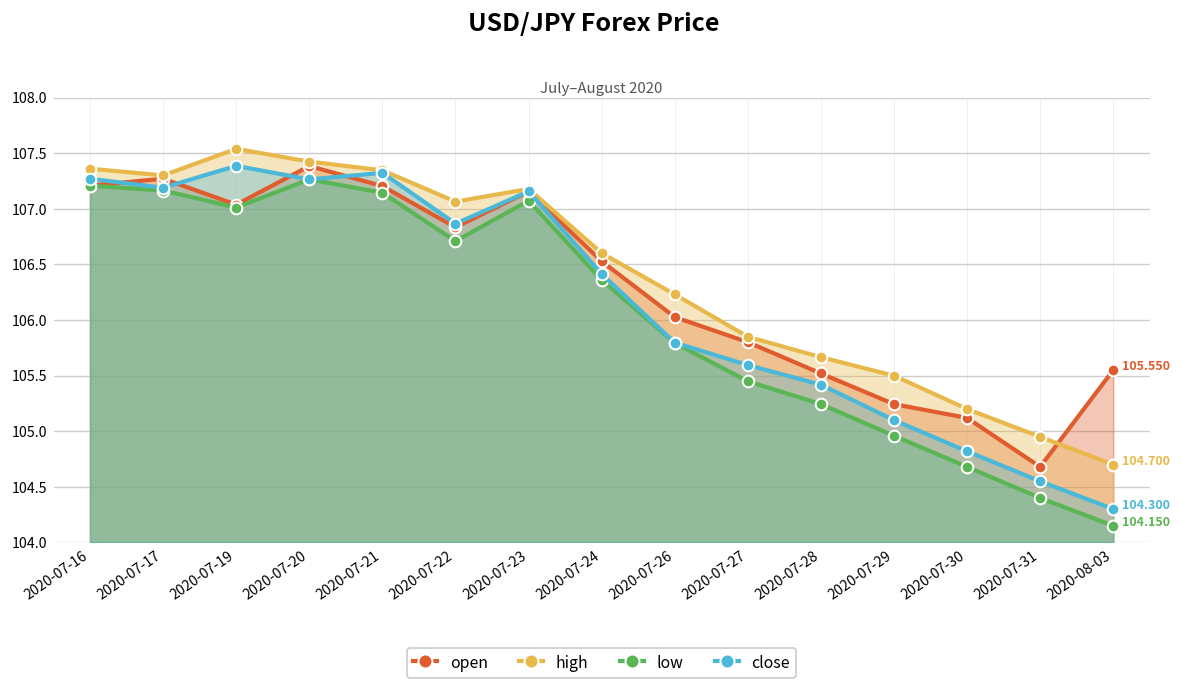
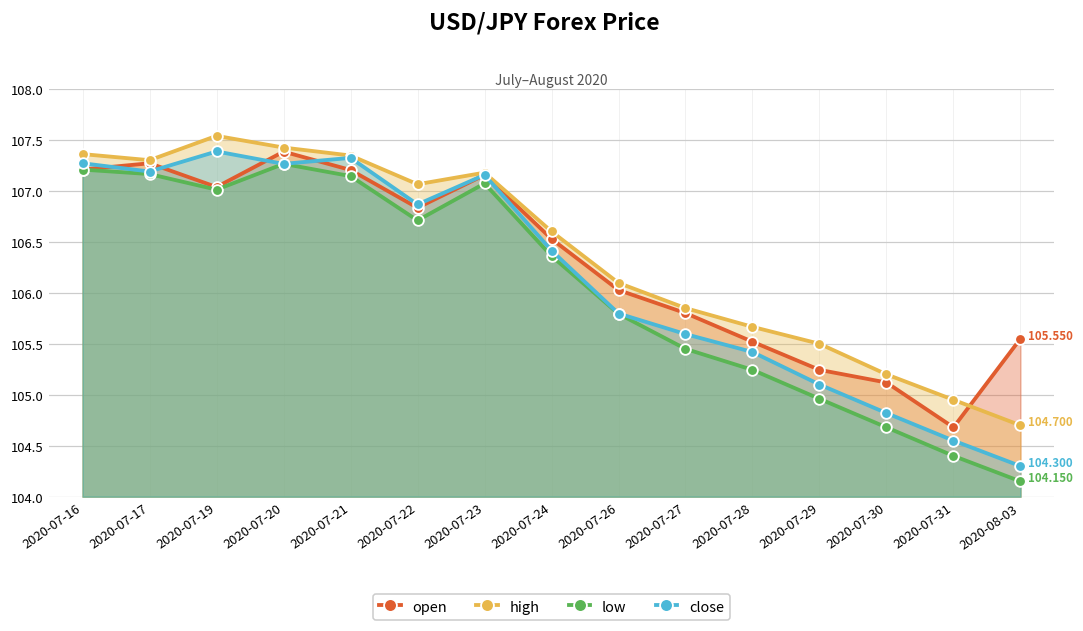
high, 2020-07-26: 106.2 -> 106.1
